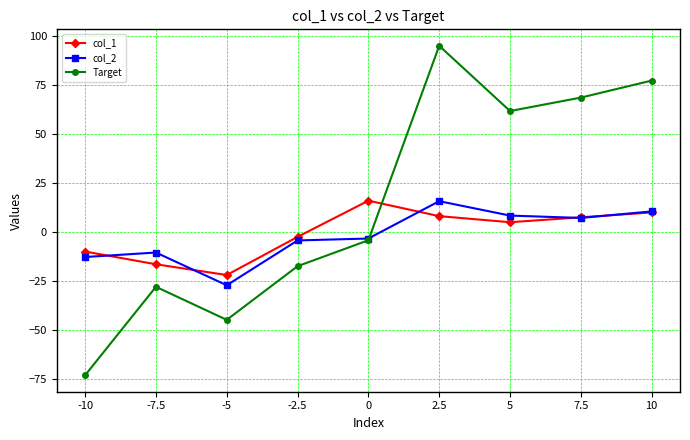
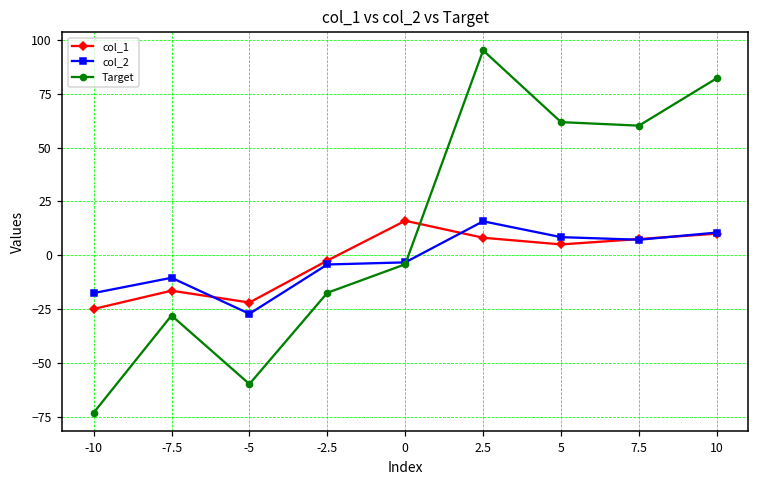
col_1, -10: -10 -> -25
col_2, -10: -13 -> -18
Target, -5: -45 -> -60
Target, 7.5: 69 -> 60
Target, 10: 77 -> 82
